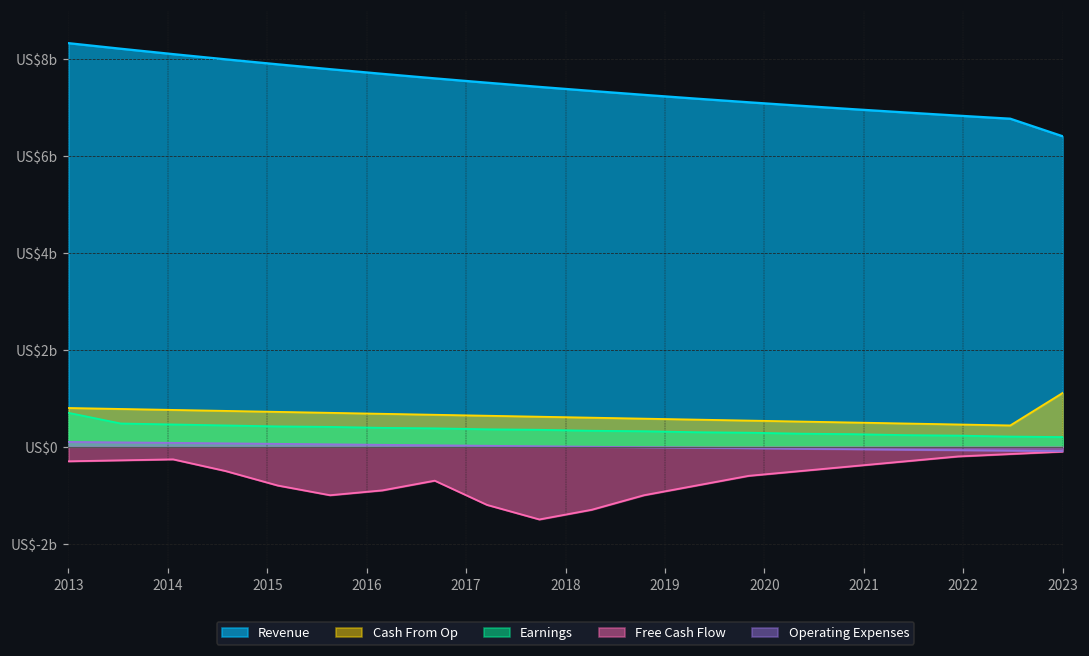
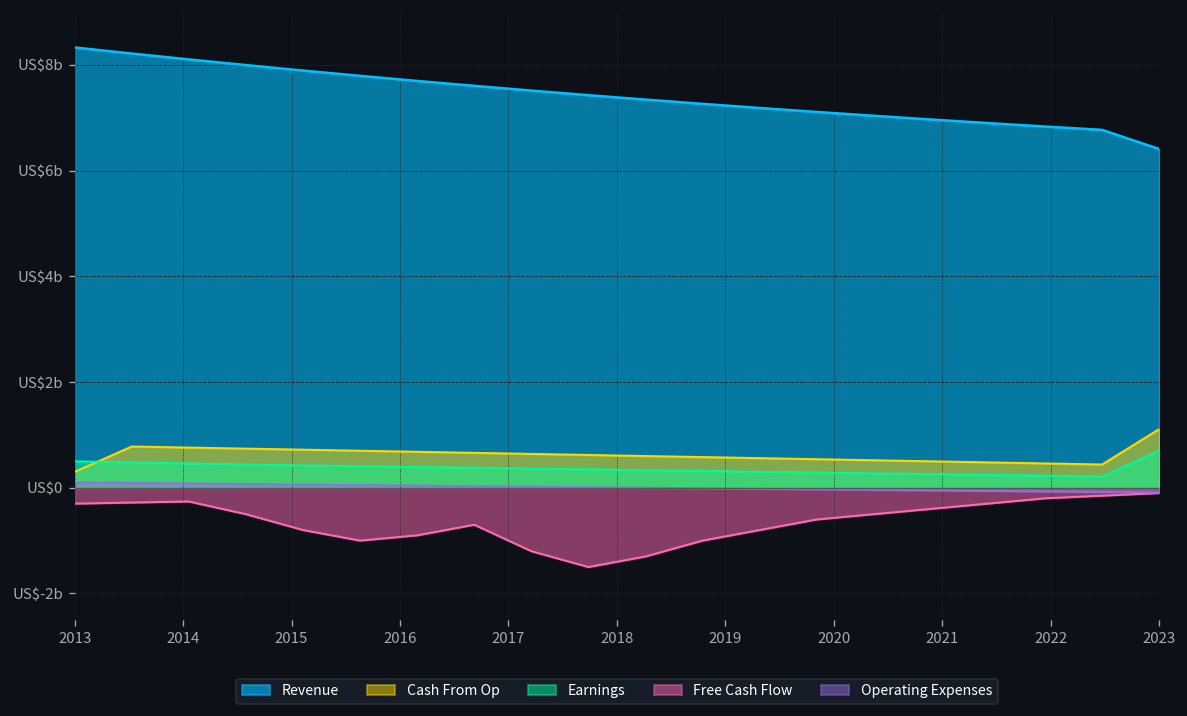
Cash From Op, 2013: US$0.8b -> US$0.3b
Earnings, 2013: US$0.7b -> US$0.5b
Earnings, 2023: US$0.2b -> US$0.7b
